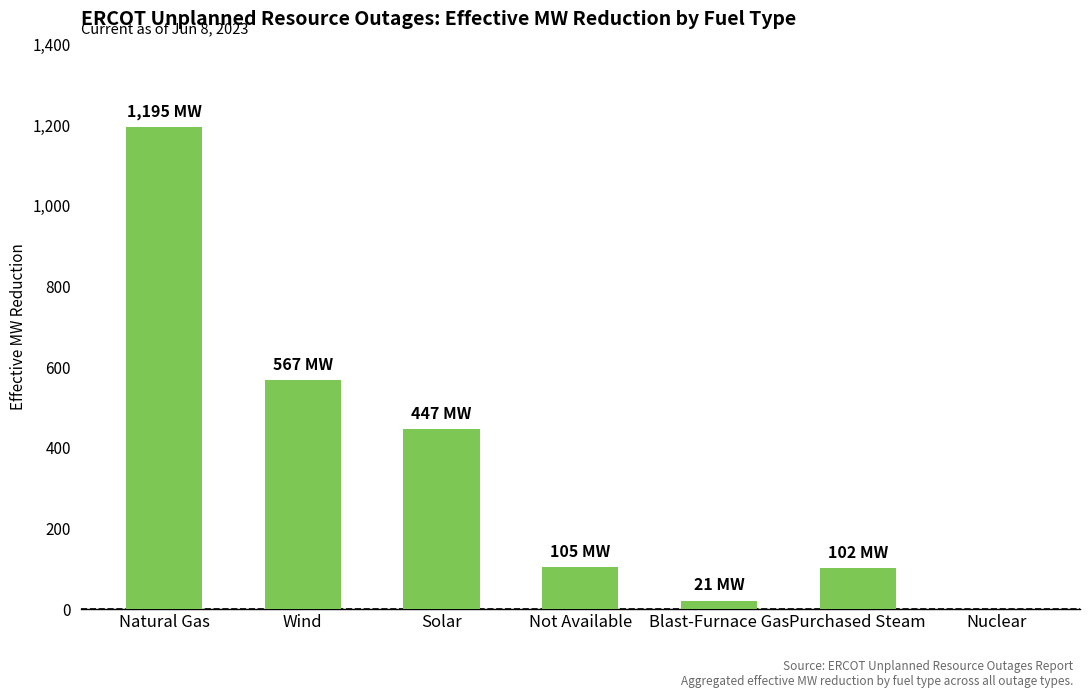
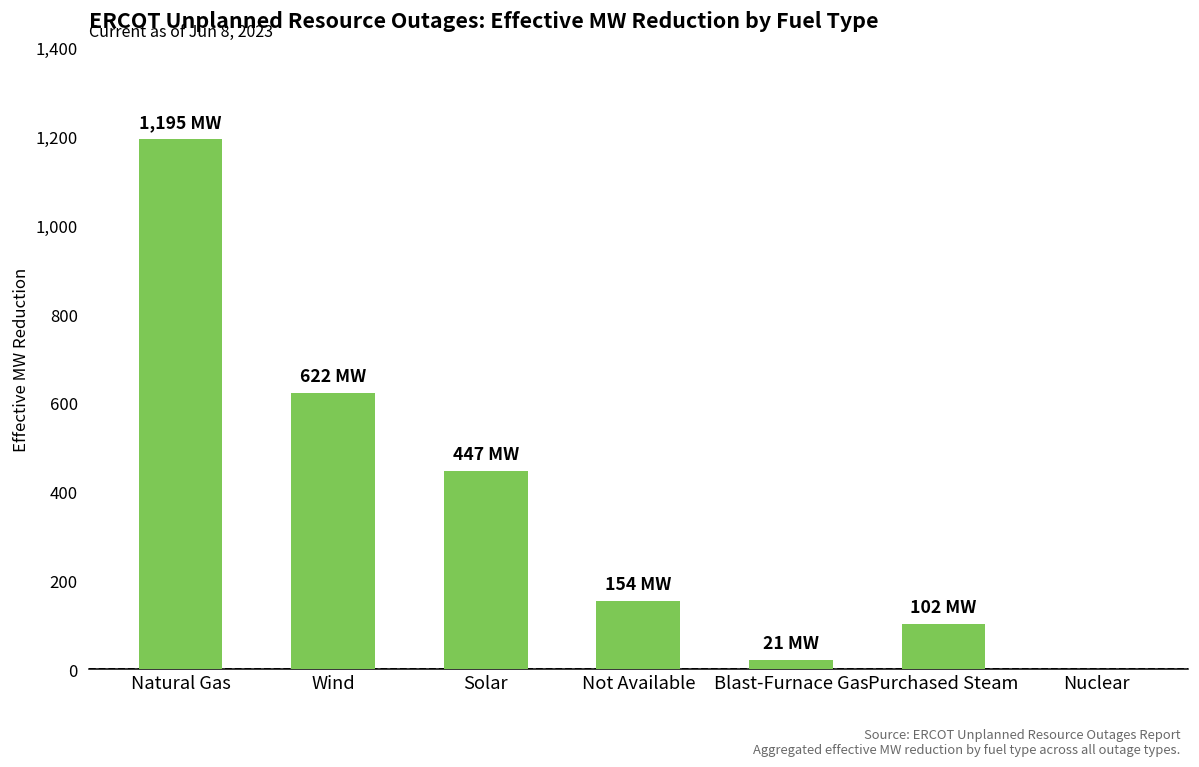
Wind: 567 -> 622
Not Available: 105 -> 154
